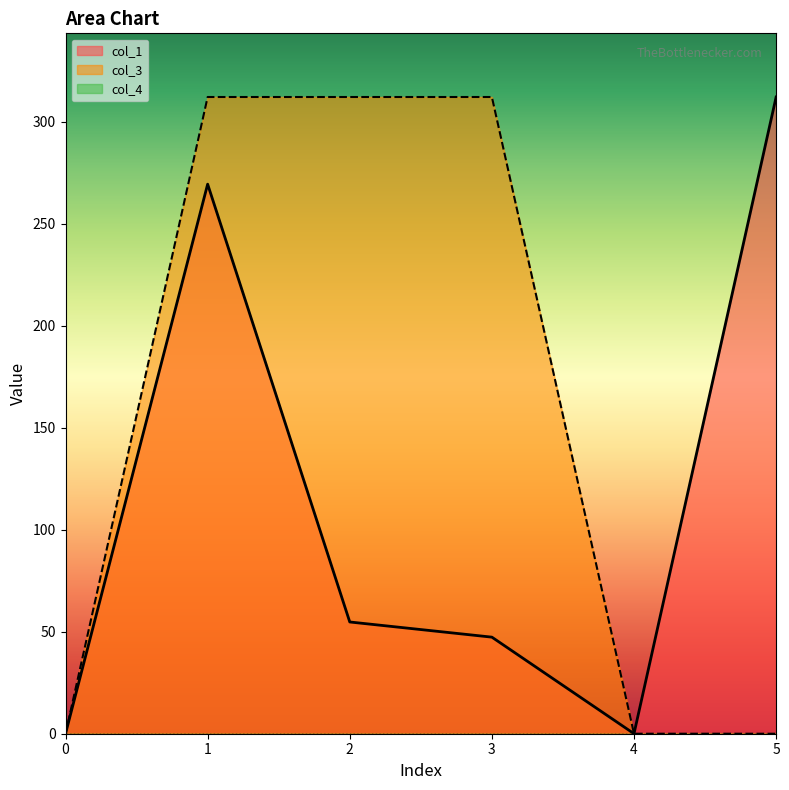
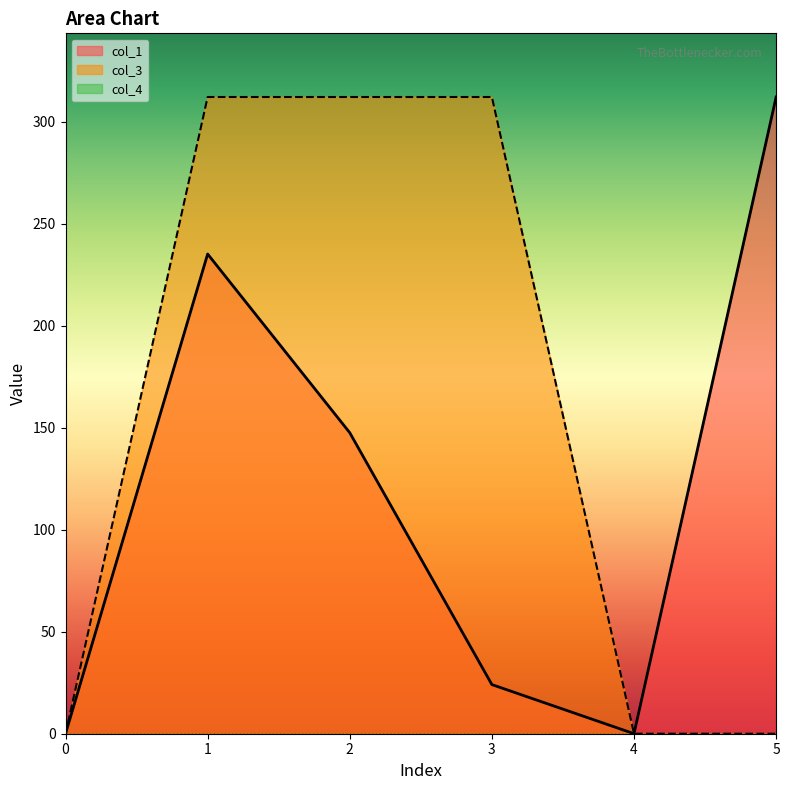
col_1, 1: 269 -> 235
col_1, 2: 55 -> 148
col_1, 3: 47 -> 24
